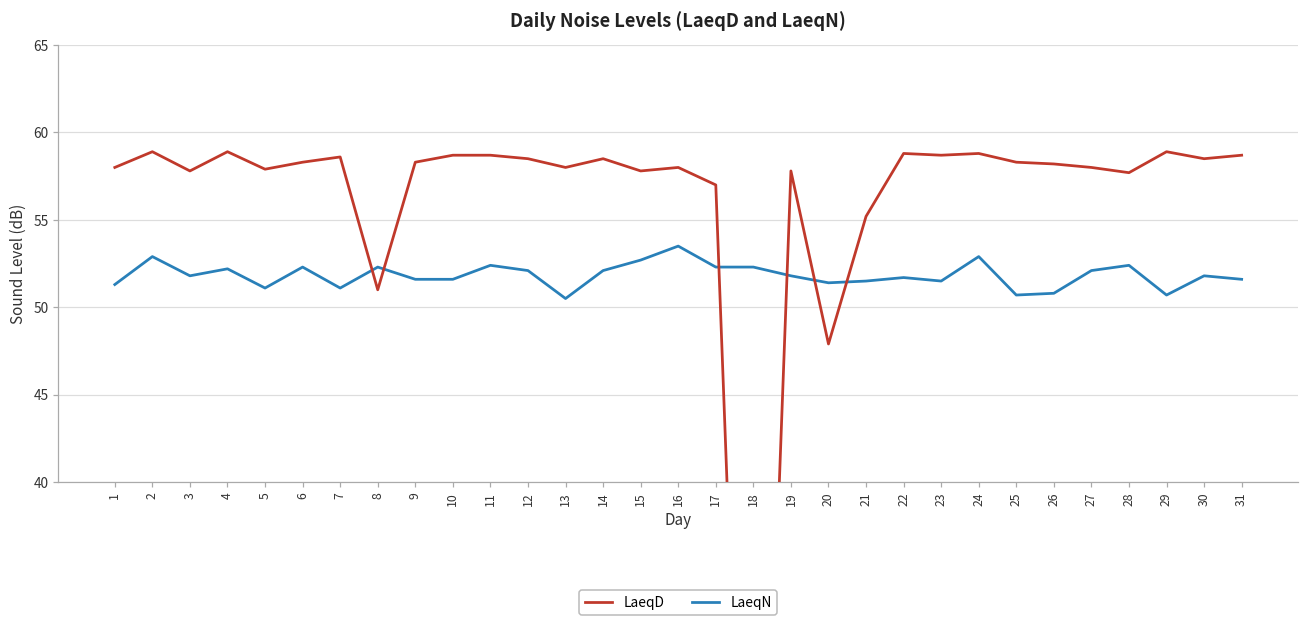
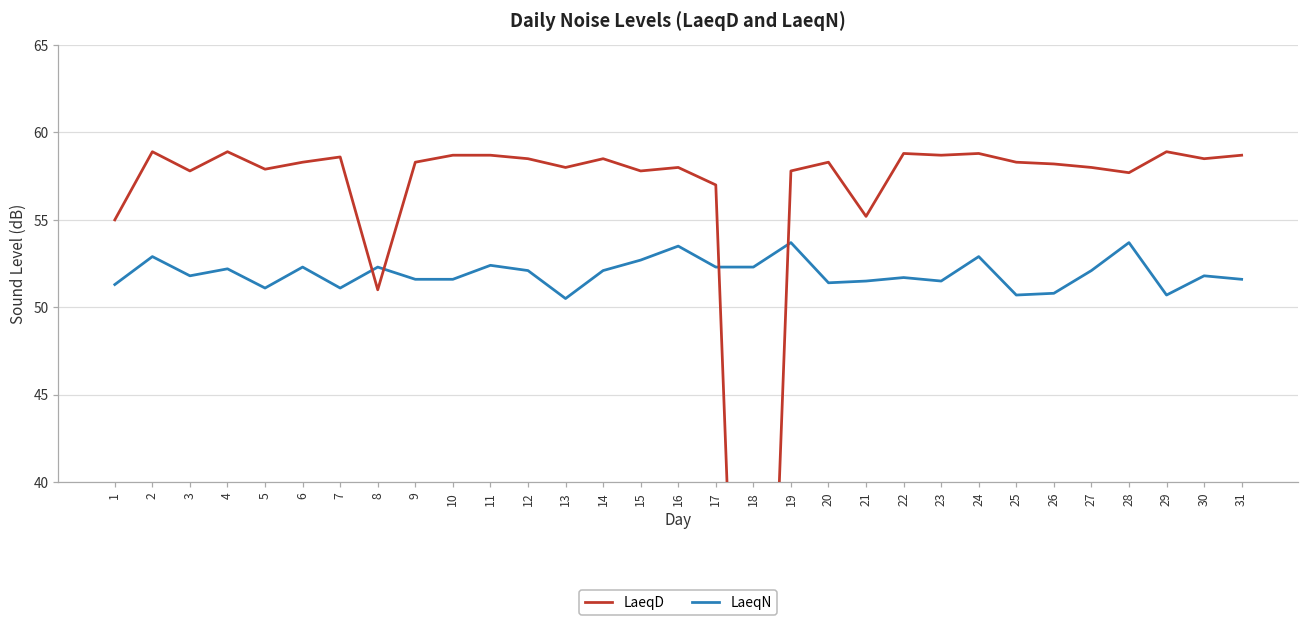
LaeqD, 1: 58 -> 55
LaeqN, 19: 51.8 -> 53.7
LaeqD, 20: 47.9 -> 58.3
LaeqN, 28: 52.4 -> 53.7
